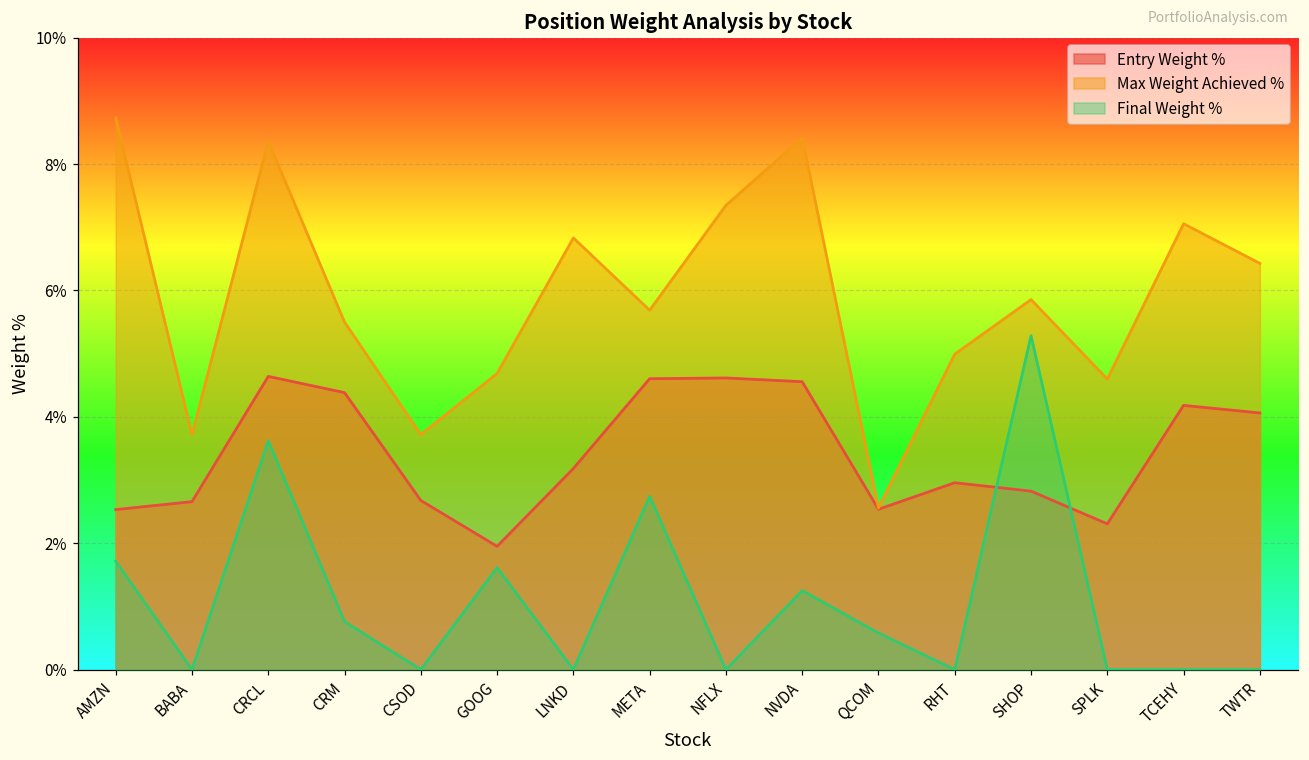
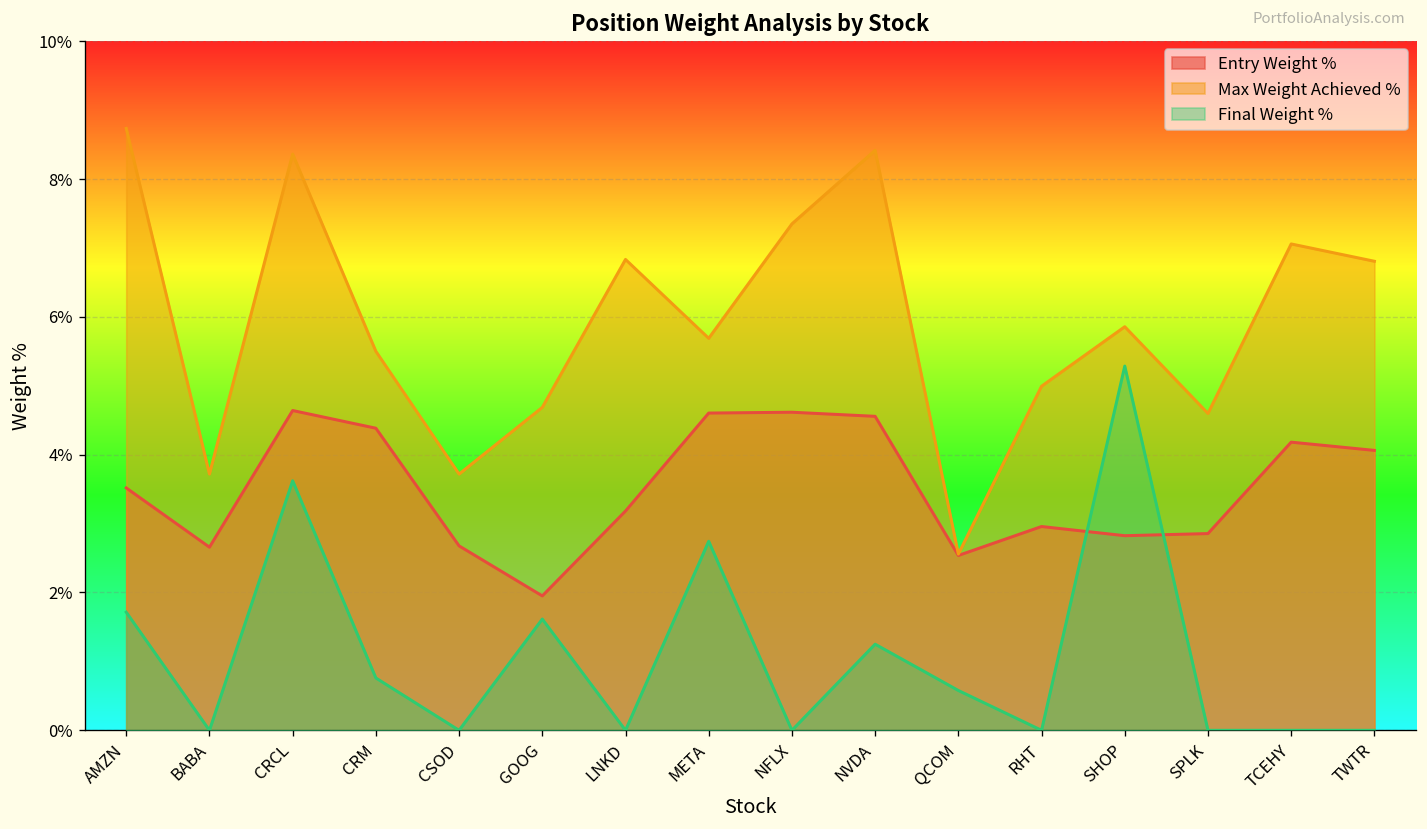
Entry Weight %, AMZN: 2.5% -> 3.5%
Entry Weight %, SPLK: 2.3% -> 2.9%
Max Weight Achieved %, TWTR: 6.4% -> 6.8%
